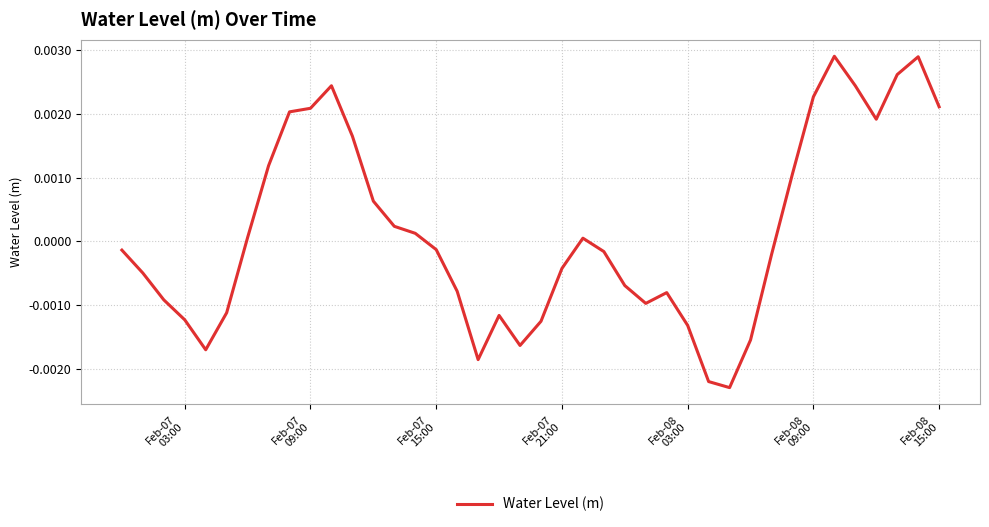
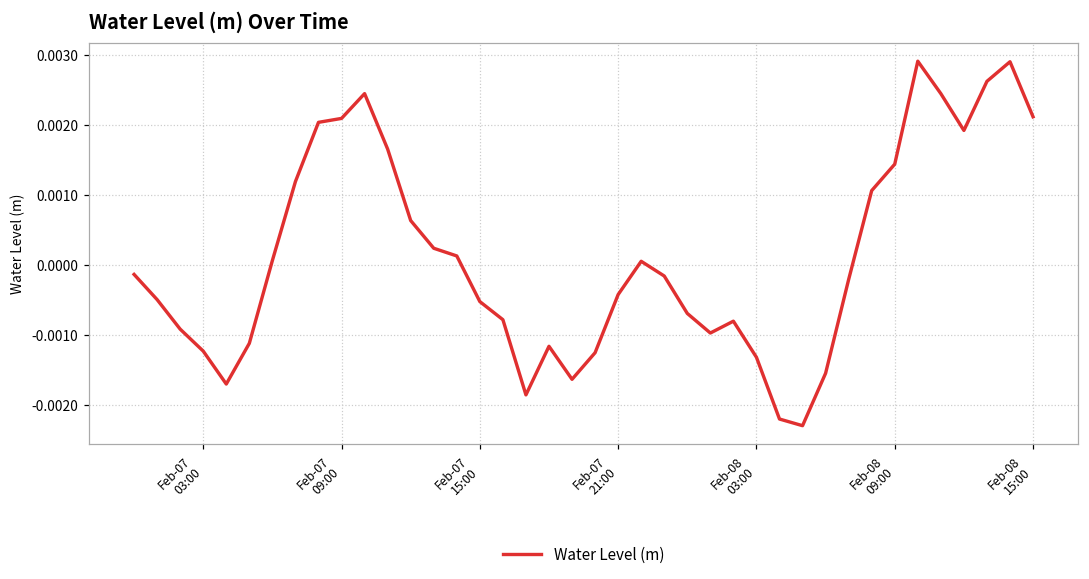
Feb-07 15:00: -0.0001 -> -0.0005
Feb-08 09:00: 0.0023 -> 0.0014
